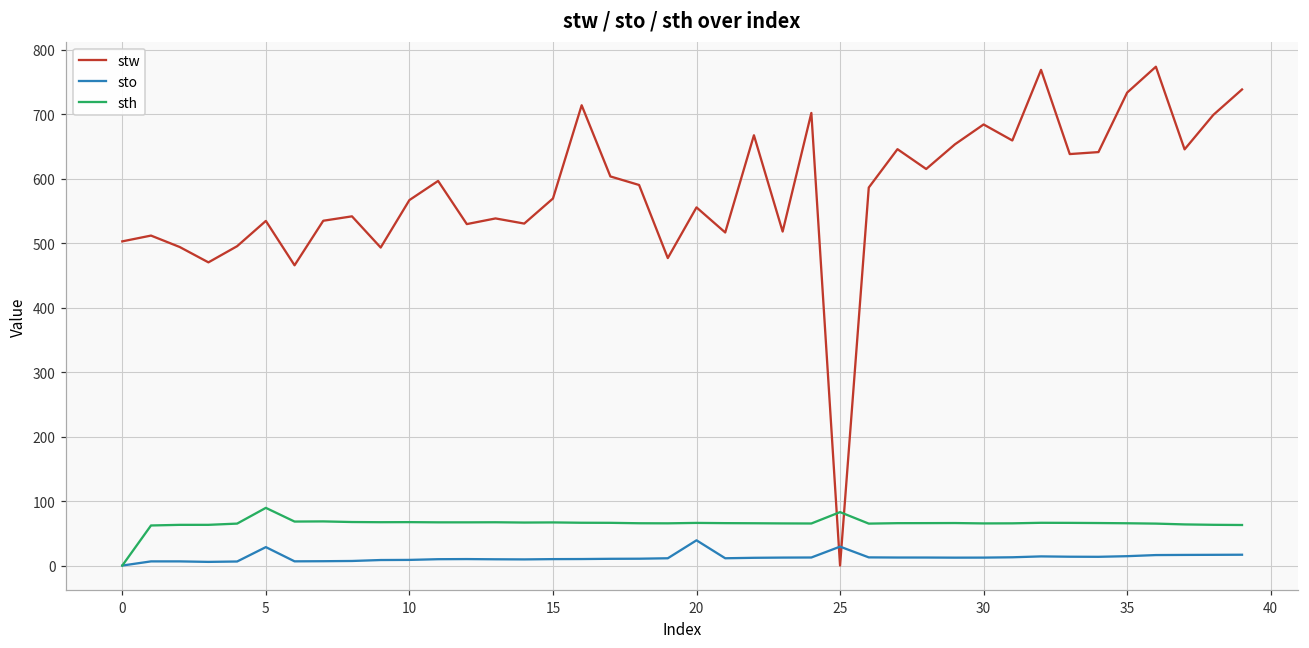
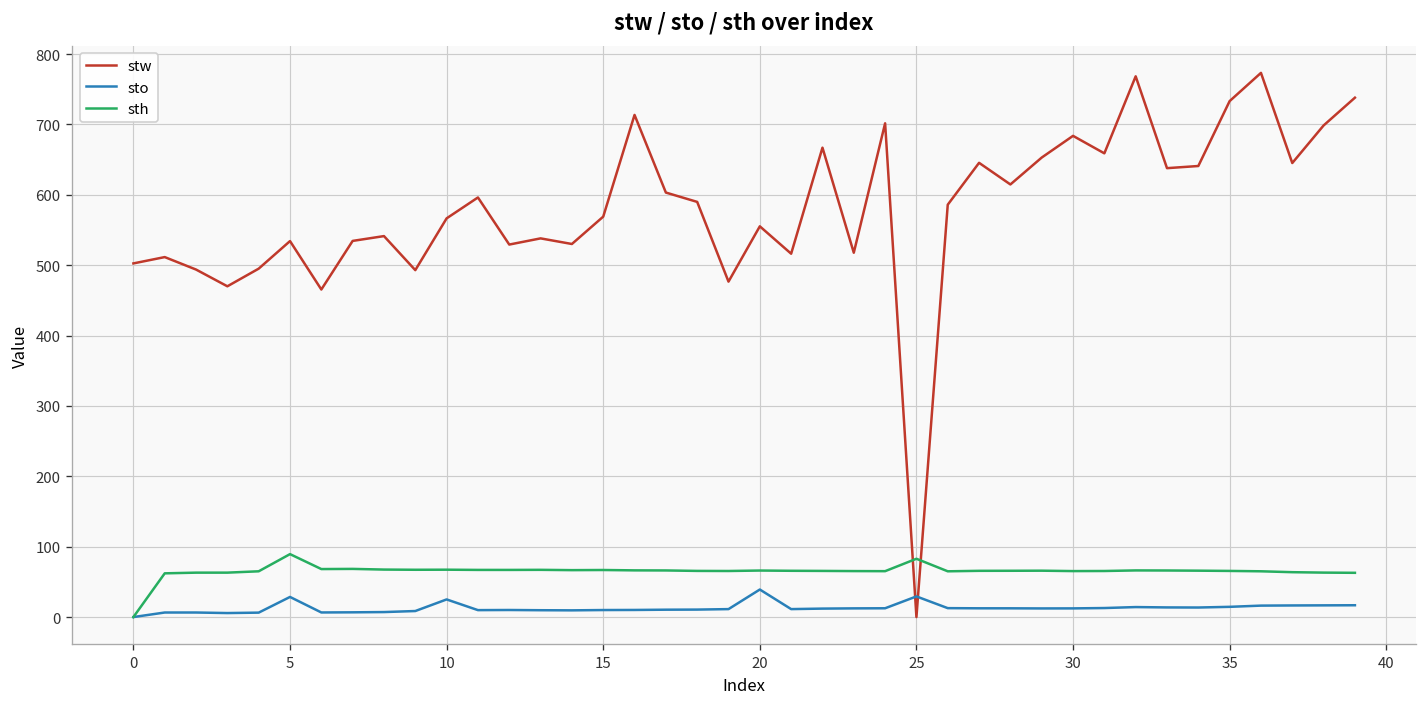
sto, 10: 10 -> 30
